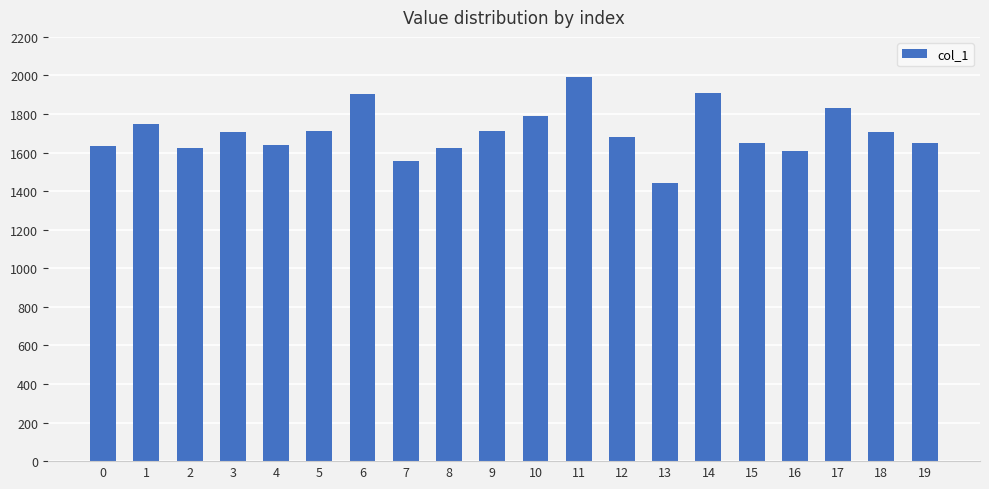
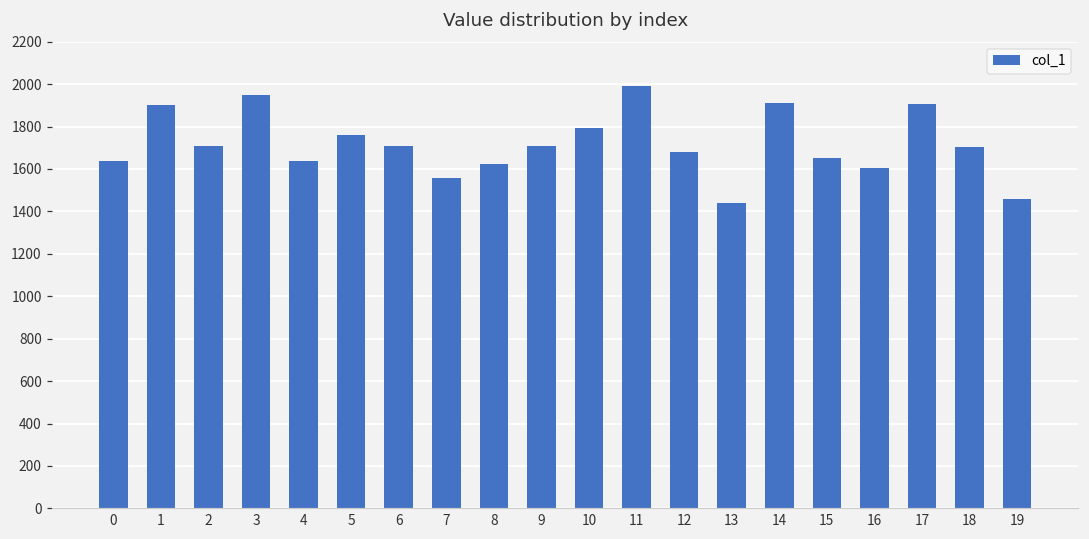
1: 1750 -> 1900
2: 1630 -> 1710
3: 1710 -> 1950
5: 1710 -> 1760
6: 1900 -> 1710
17: 1830 -> 1900
19: 1650 -> 1460
